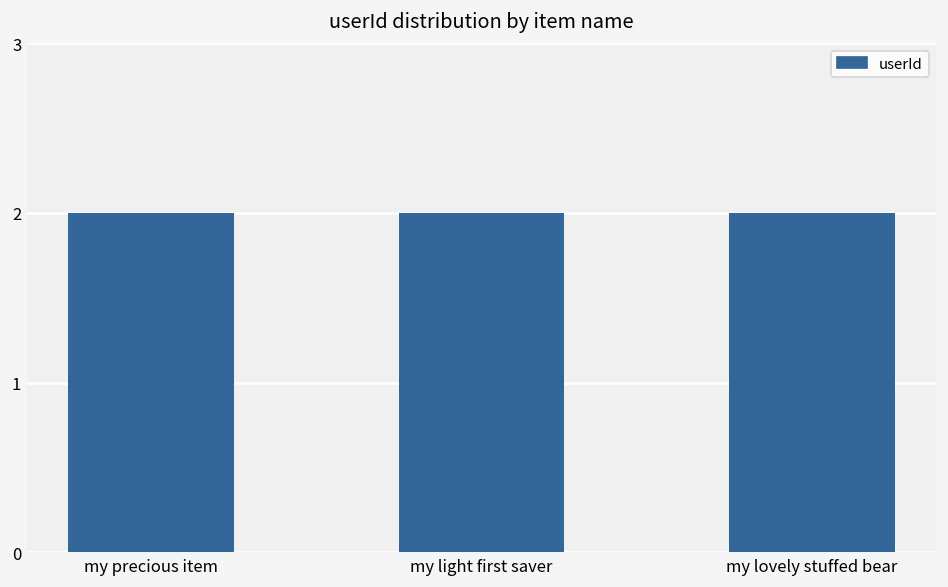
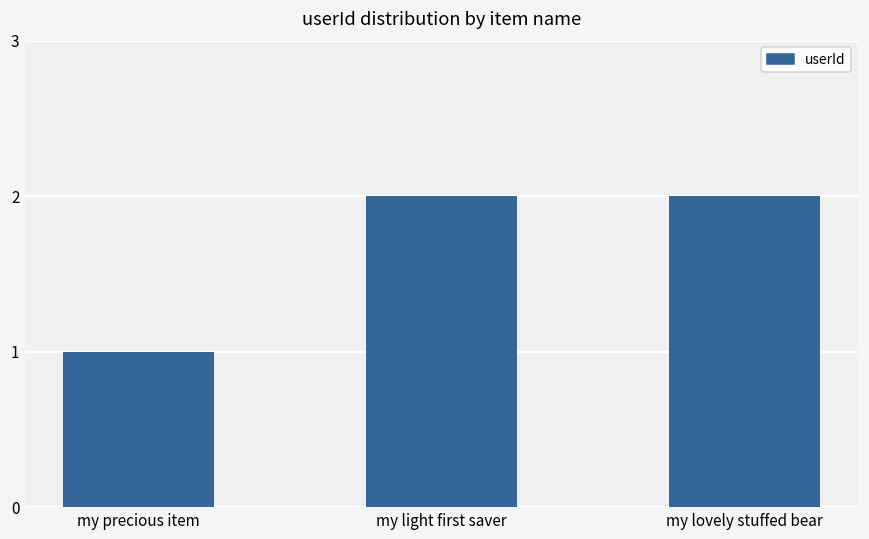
my precious item: 2 -> 1
